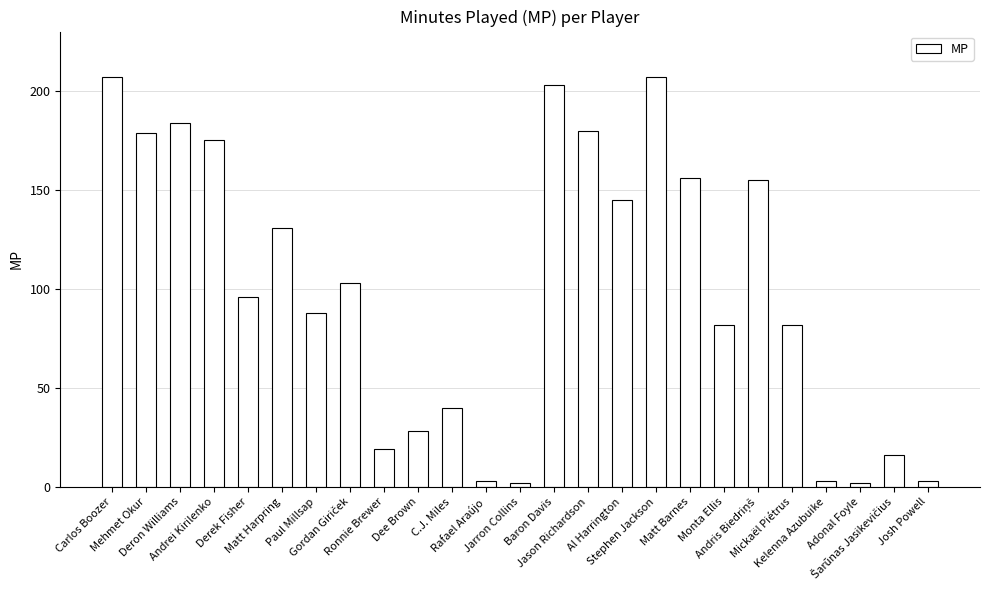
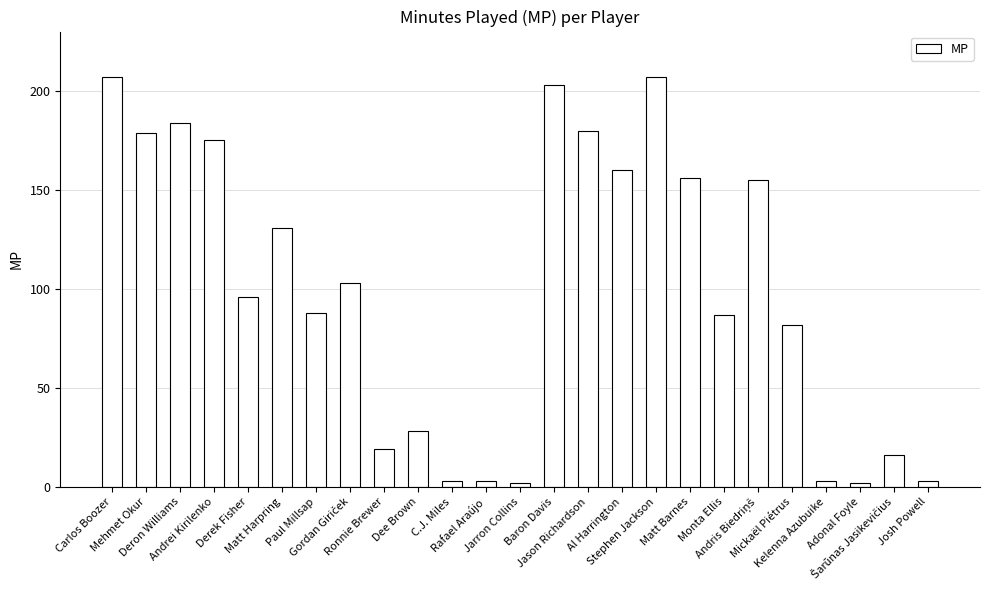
C.J. Miles: 40 -> 3
Al Harrington: 145 -> 160
Monta Ellis: 82 -> 87
